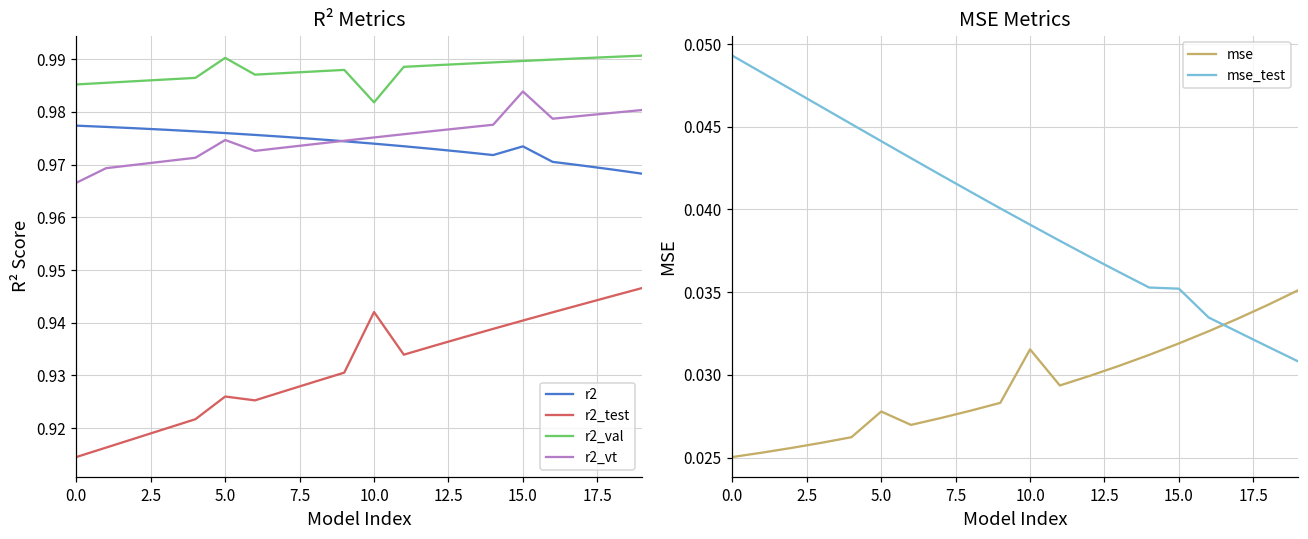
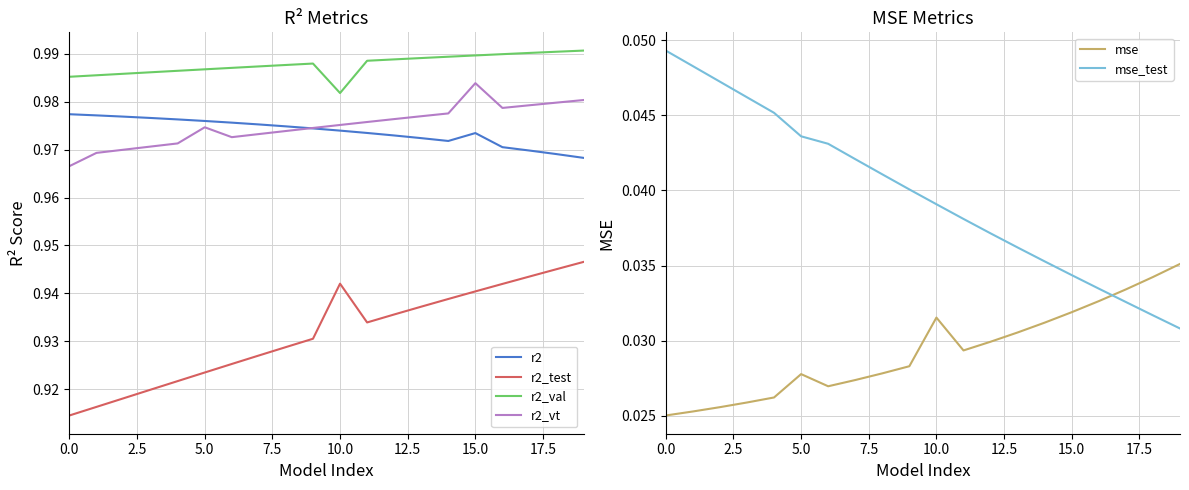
R² Metrics, r2_test, 5.0: 0.926 -> 0.923
R² Metrics, r2_val, 5.0: 0.990 -> 0.987
MSE Metrics, mse_test, 5.0: 0.0441 -> 0.0436
MSE Metrics, mse_test, 15.0: 0.0352 -> 0.0344
